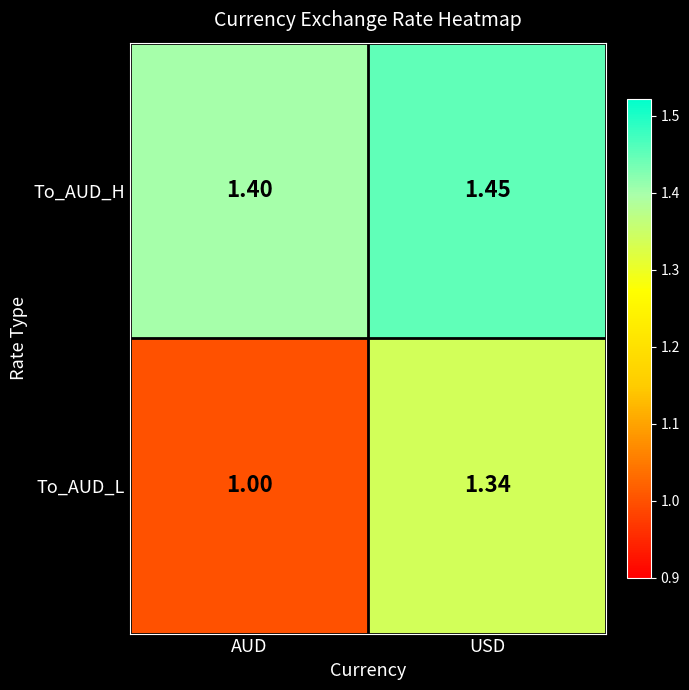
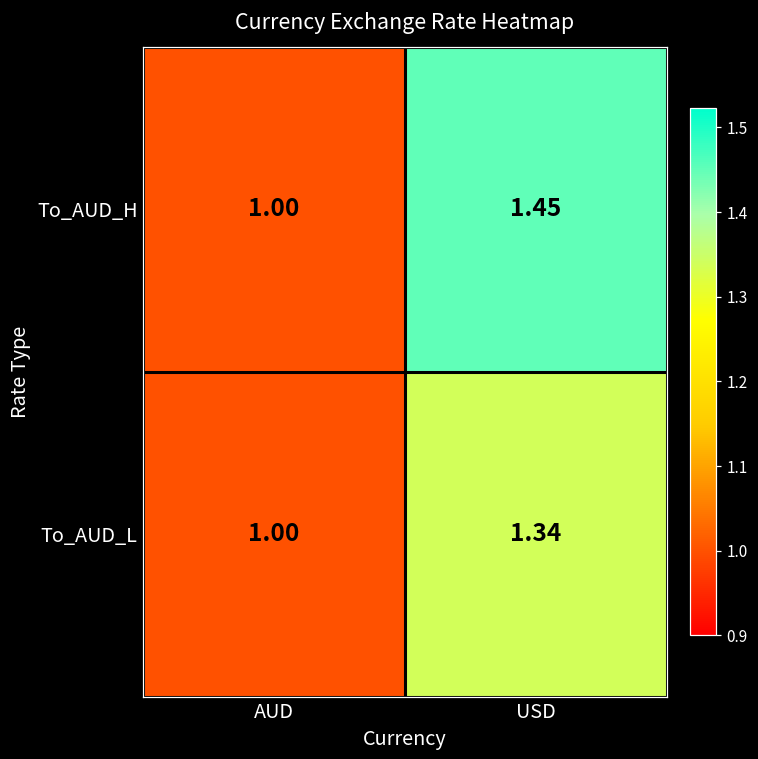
To_AUD_H, AUD: 1.40 -> 1.00
